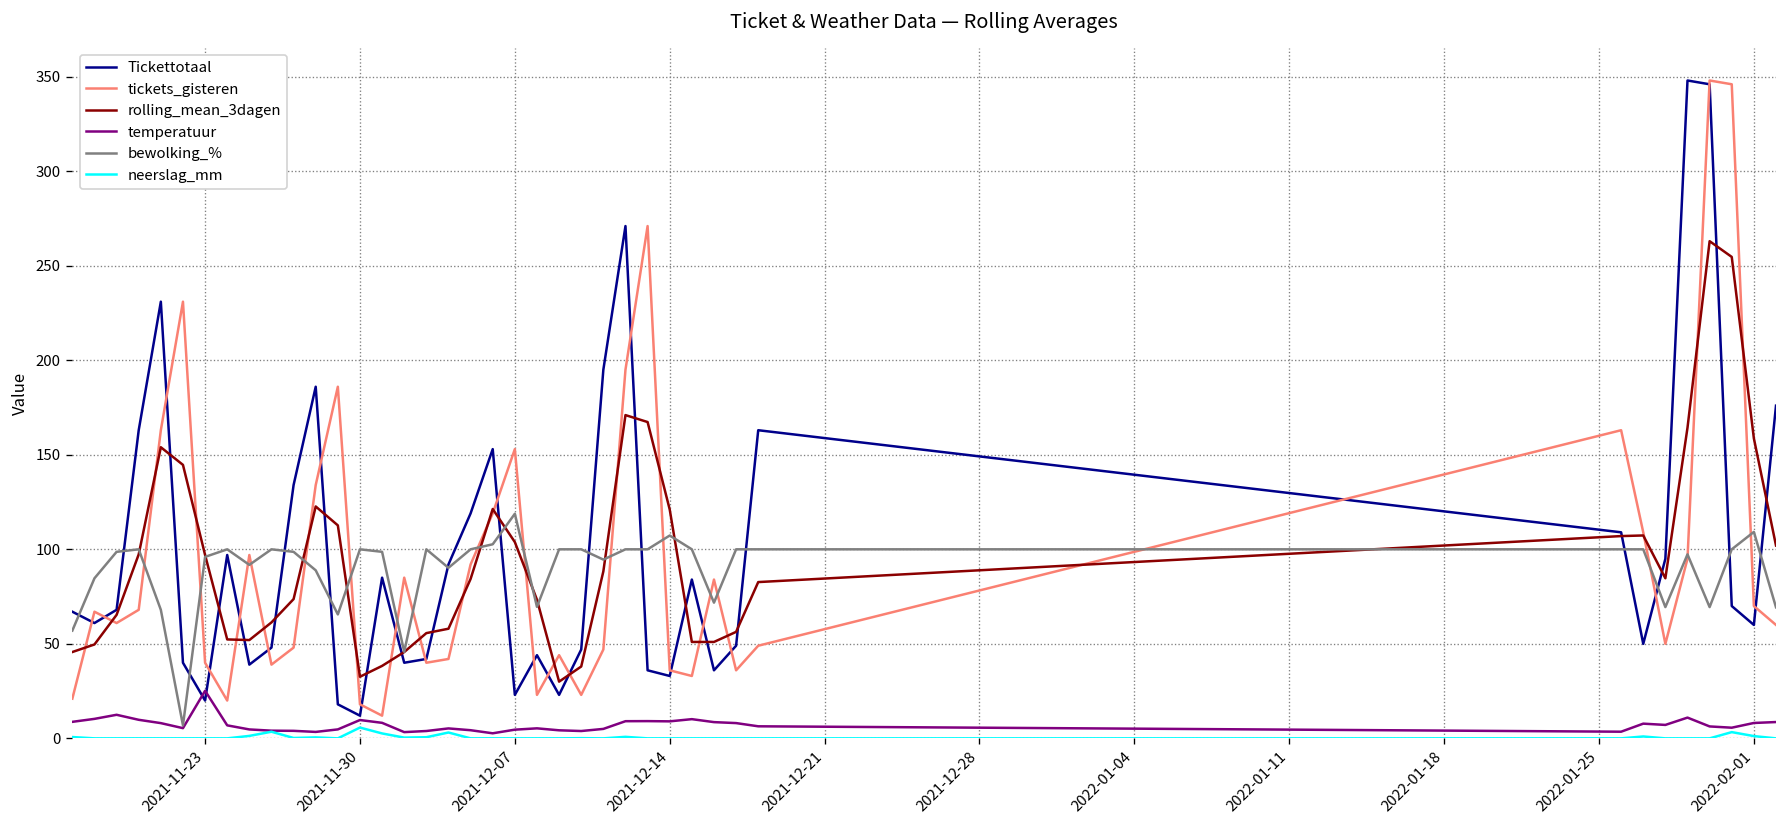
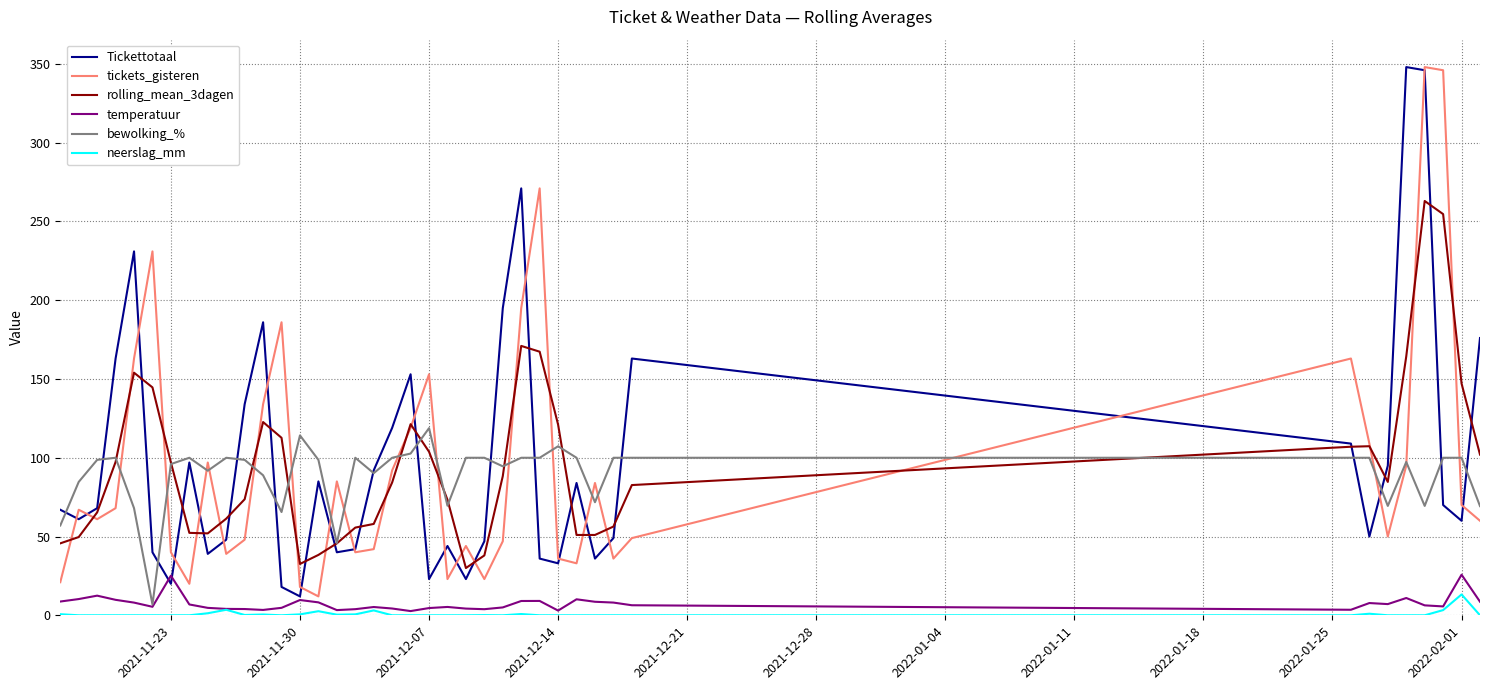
bewolking_%, 2021-11-30: 100 -> 114
neerslag_mm, 2021-11-30: 6 -> 1
temperatuur, 2021-12-14: 9 -> 3
rolling_mean_3dagen, 2022-02-01: 159 -> 147
temperatuur, 2022-02-01: 8 -> 26
bewolking_%, 2022-02-01: 109 -> 100
neerslag_mm, 2022-02-01: 1 -> 13
